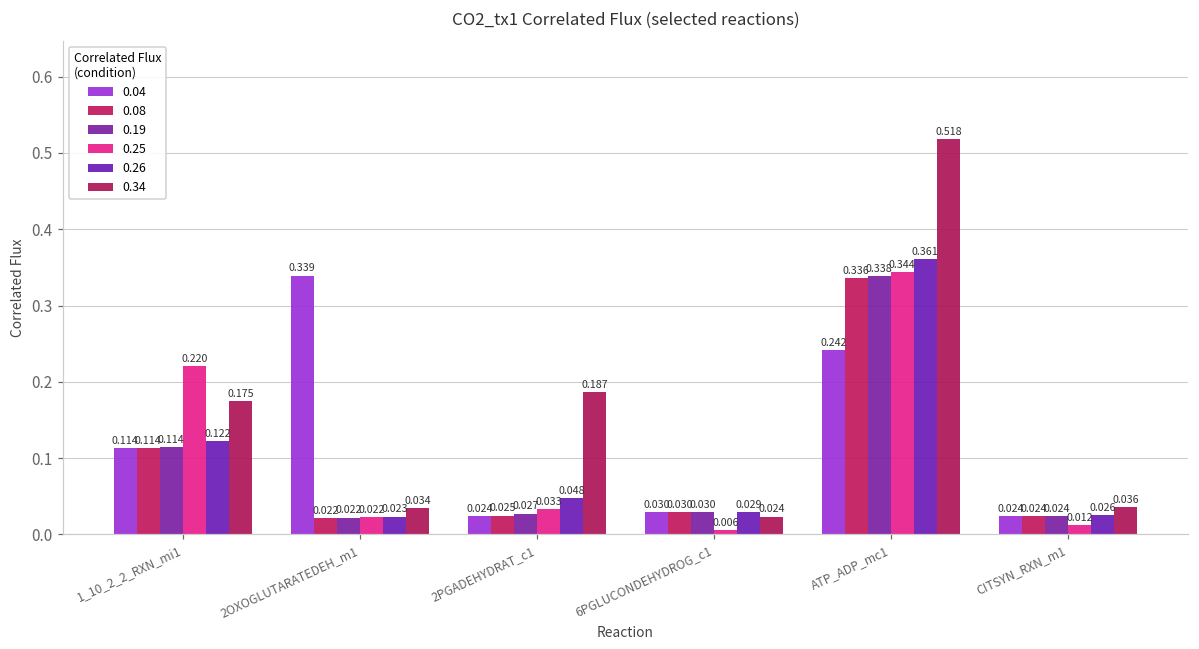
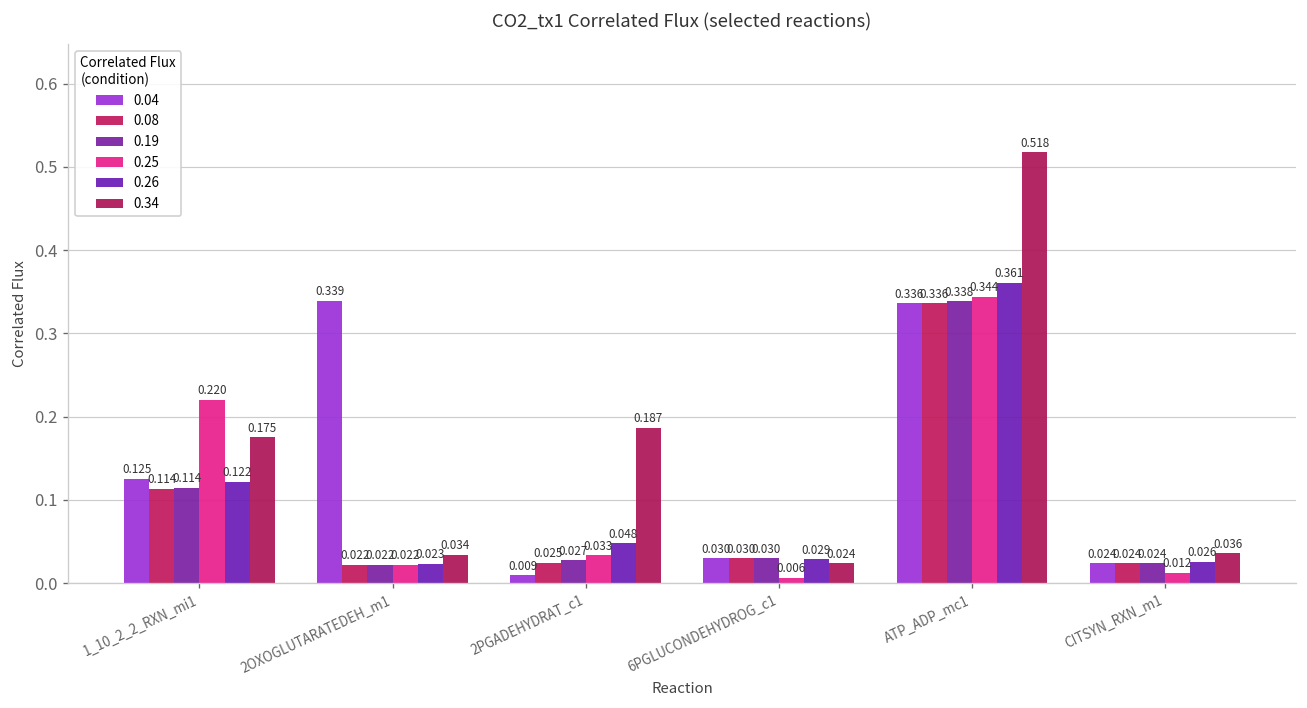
0.04, 1_10_2_2_RXN_mi1: 0.114 -> 0.125
0.04, 2PGADEHYDRAT_c1: 0.024 -> 0.009
0.04, ATP_ADP_mc1: 0.242 -> 0.336
